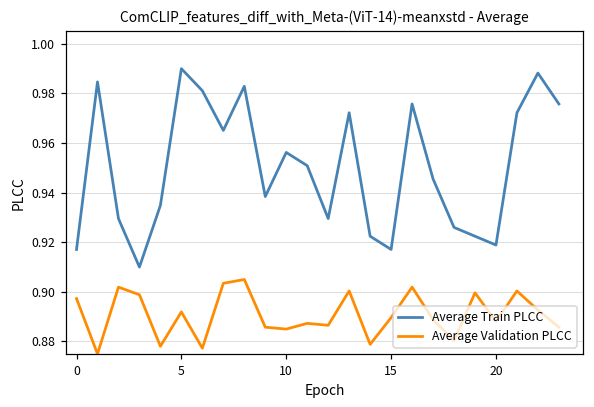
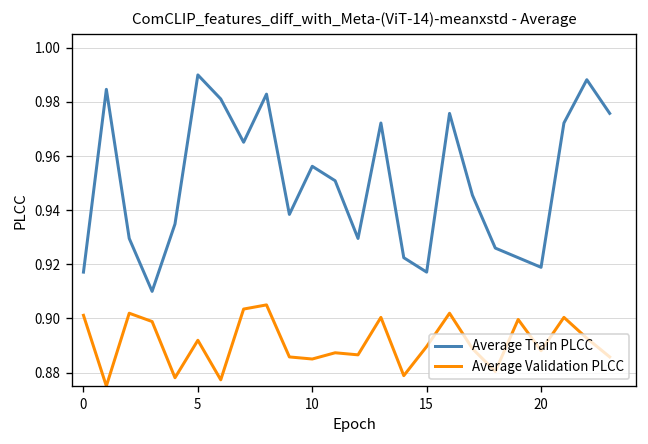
Average Validation PLCC, 0: 0.897 -> 0.901
